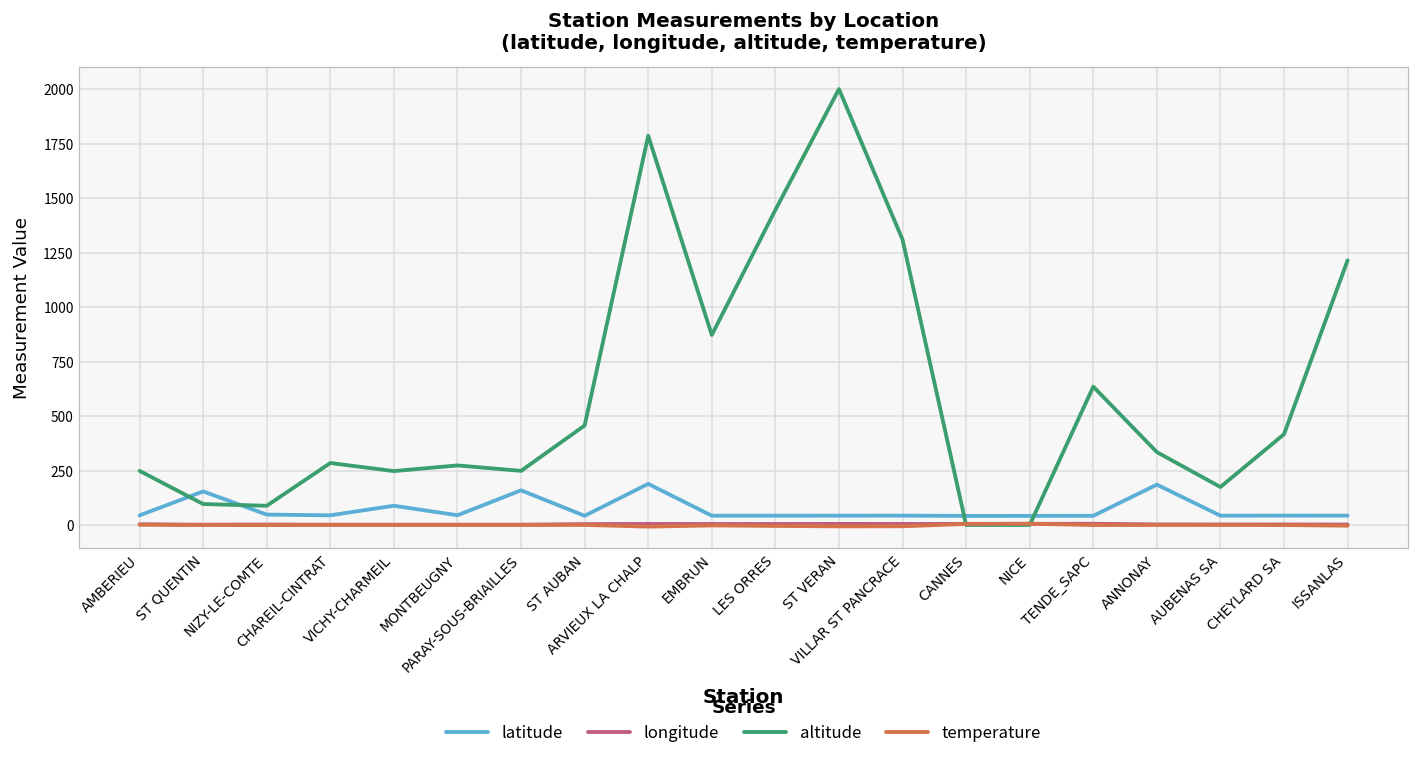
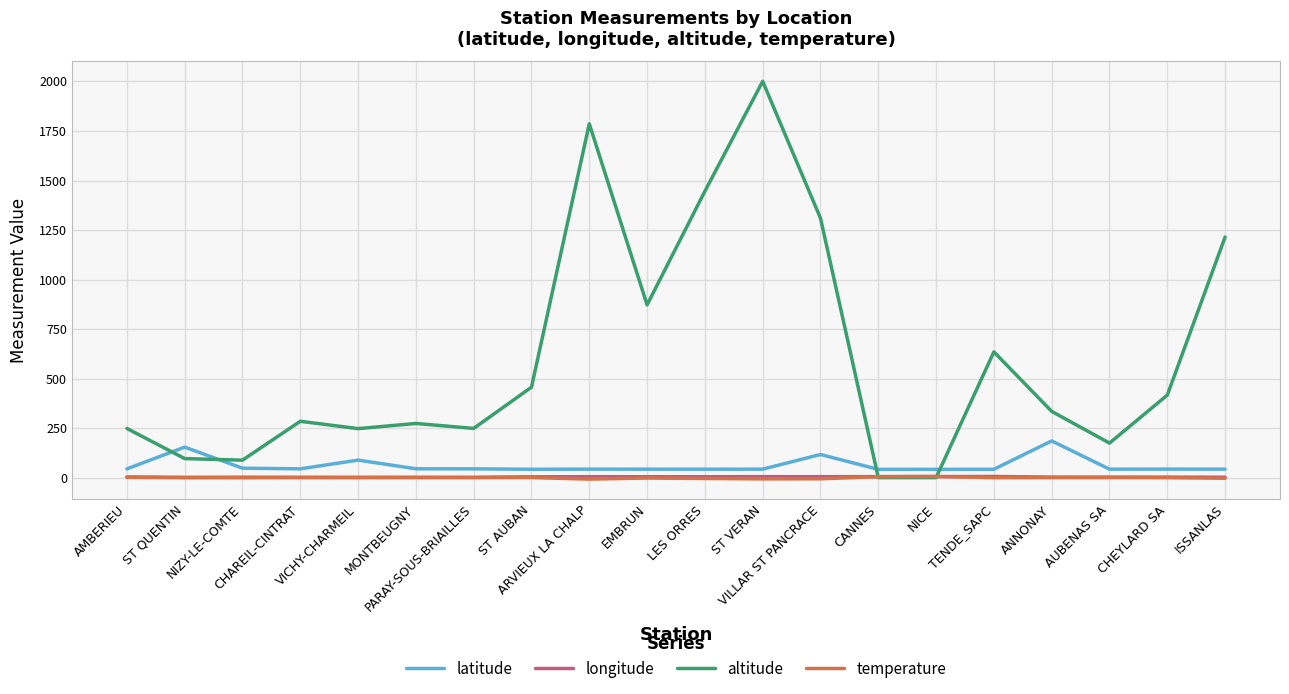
latitude, PARAY-SOUS-BRIAILLES: 160 -> 50
latitude, ARVIEUX LA CHALP: 190 -> 40
latitude, VILLAR ST PANCRACE: 40 -> 120
